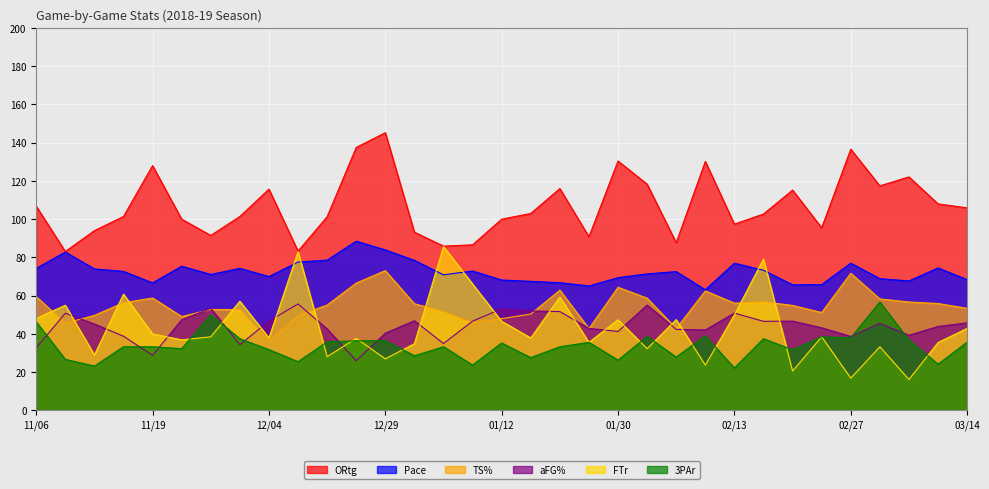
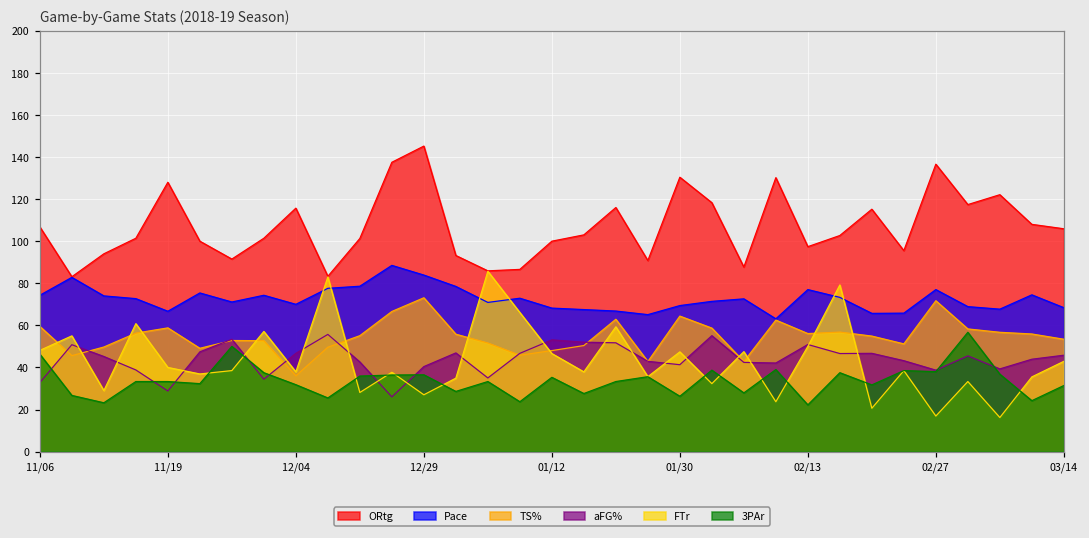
3PAr, 03/14: 36 -> 31
